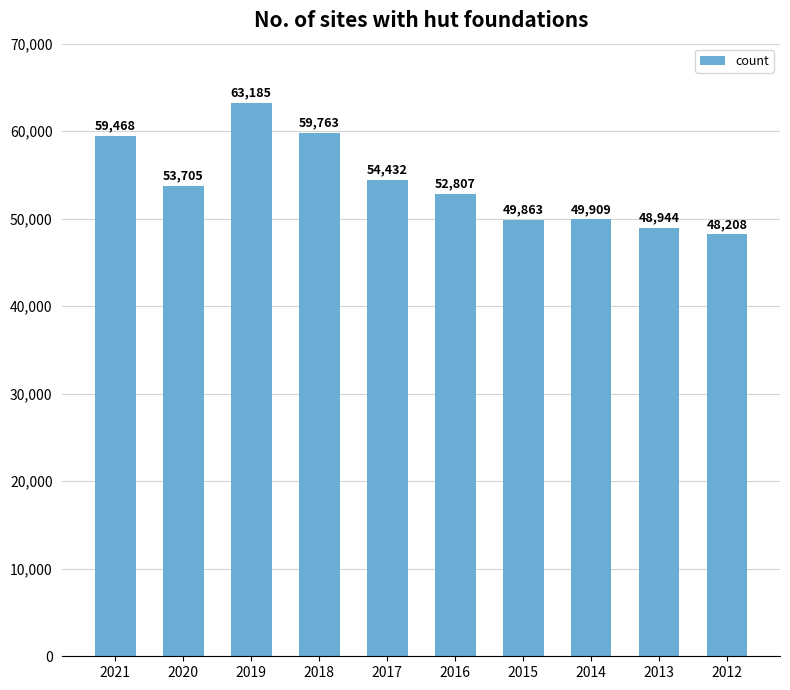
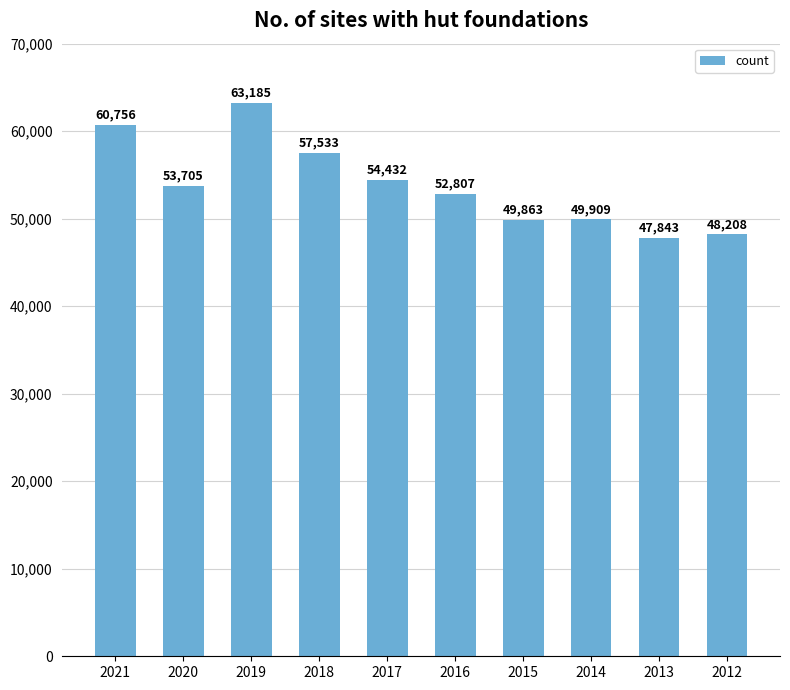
2021: 59,468 -> 60,756
2018: 59,763 -> 57,533
2013: 48,944 -> 47,843
